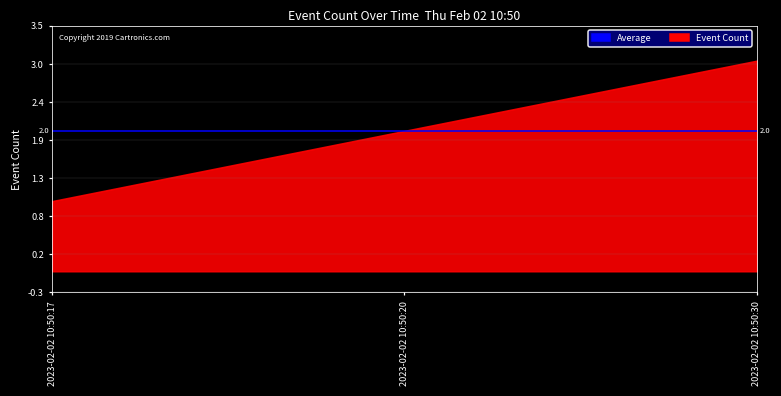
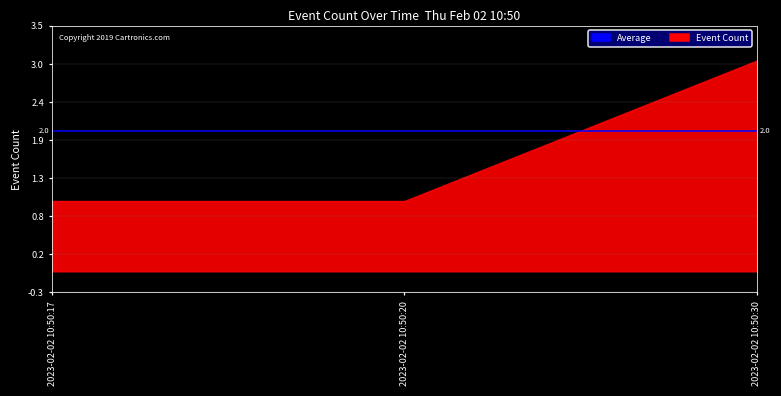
2023-02-02 10:50:20: 2 -> 1
